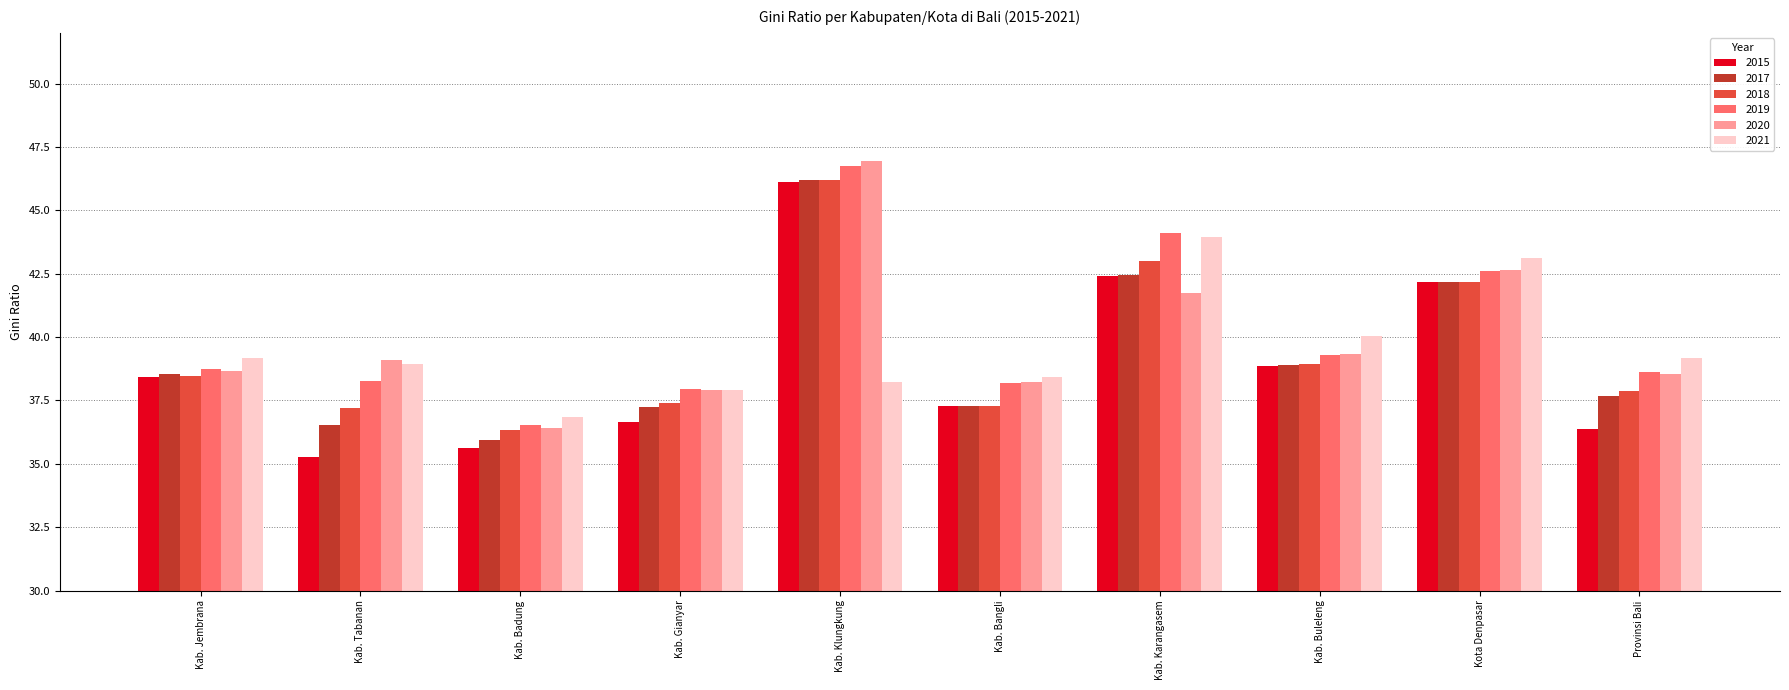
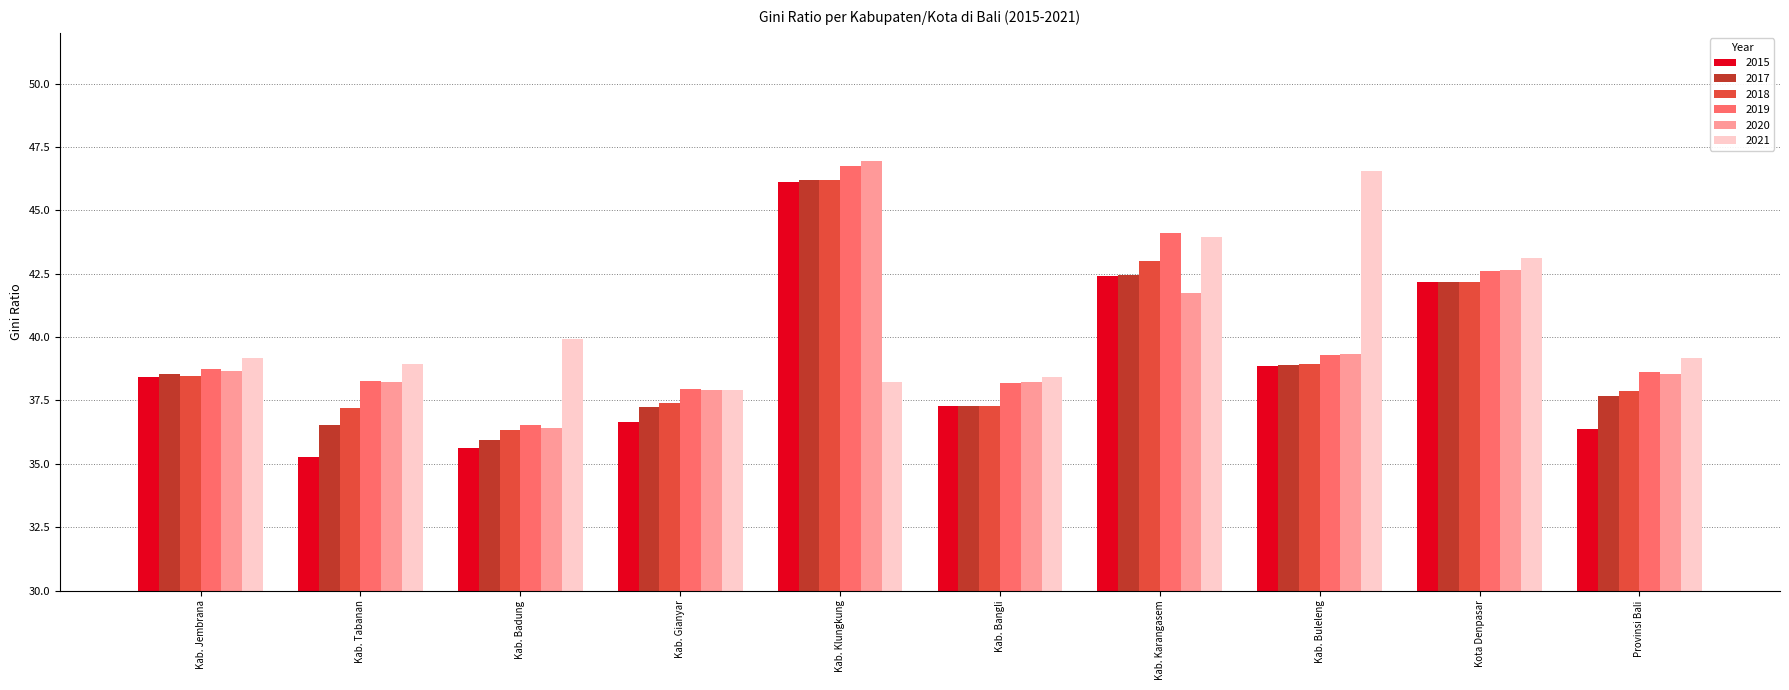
2020, Kab. Tabanan: 39.1 -> 38.2
2021, Kab. Badung: 36.8 -> 39.9
2021, Kab. Buleleng: 40.0 -> 46.6
